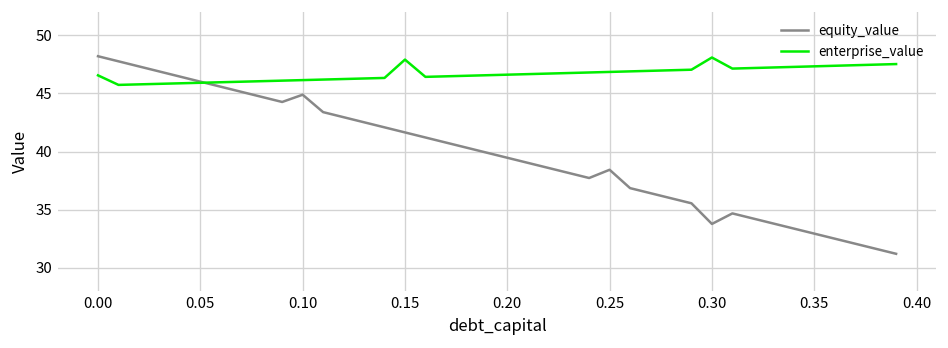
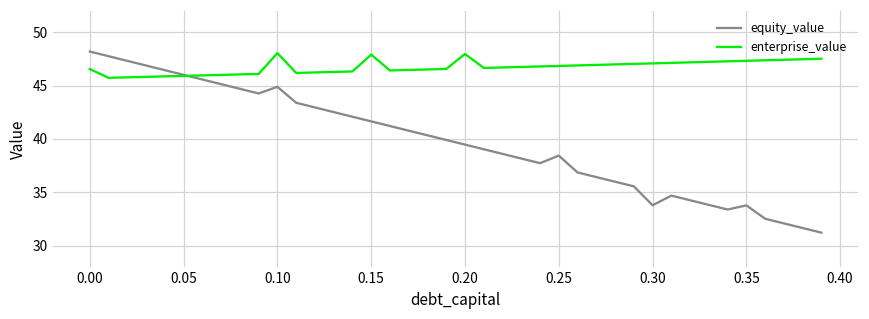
enterprise_value, 0.10: 46 -> 48
enterprise_value, 0.20: 47 -> 48
enterprise_value, 0.30: 48 -> 47
equity_value, 0.35: 33 -> 34
